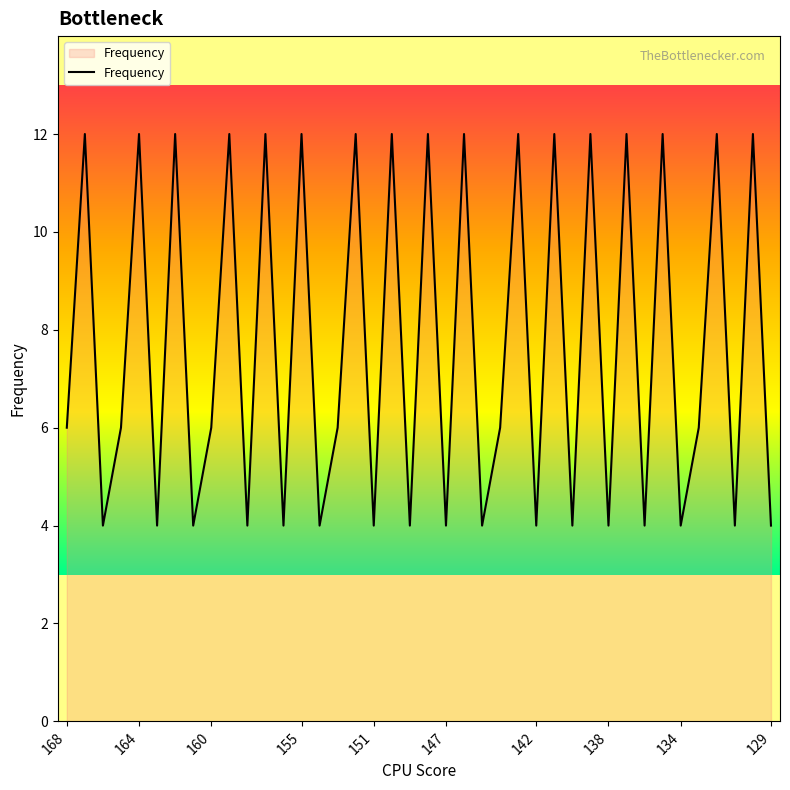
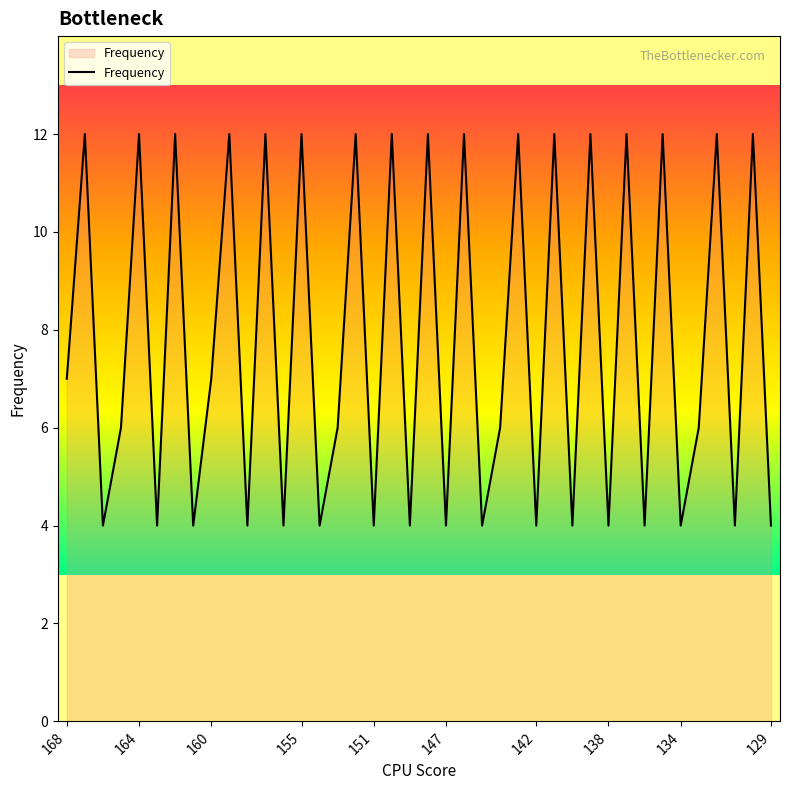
168: 6 -> 7
160: 6 -> 7
